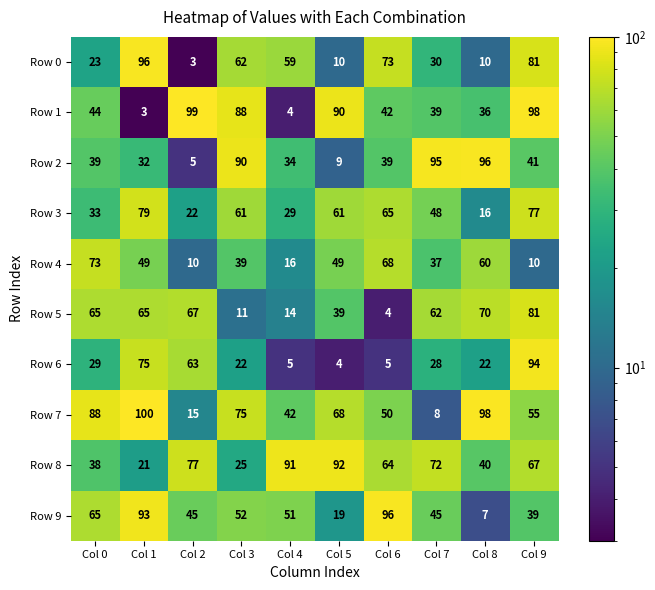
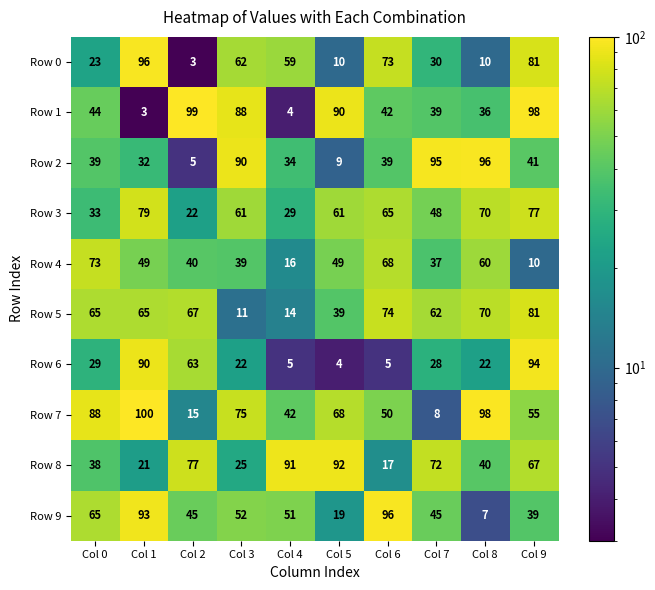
Row 3, Col 8: 16 -> 70
Row 4, Col 2: 10 -> 40
Row 5, Col 6: 4 -> 74
Row 6, Col 1: 75 -> 90
Row 8, Col 6: 64 -> 17
